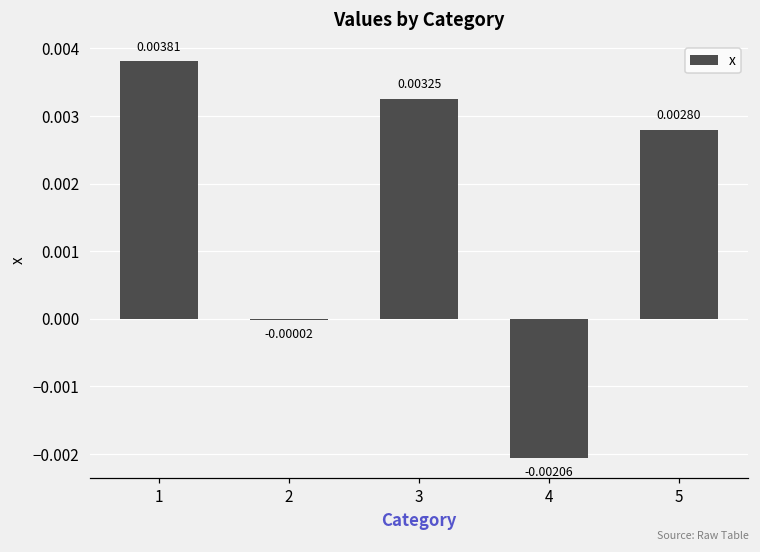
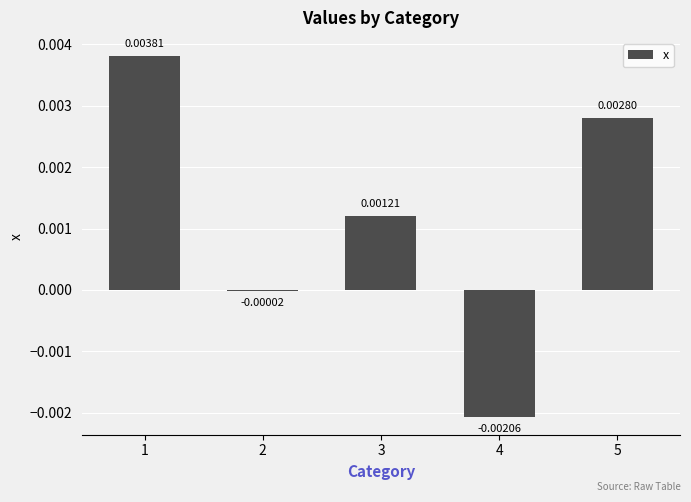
3: 0.00325 -> 0.00121
